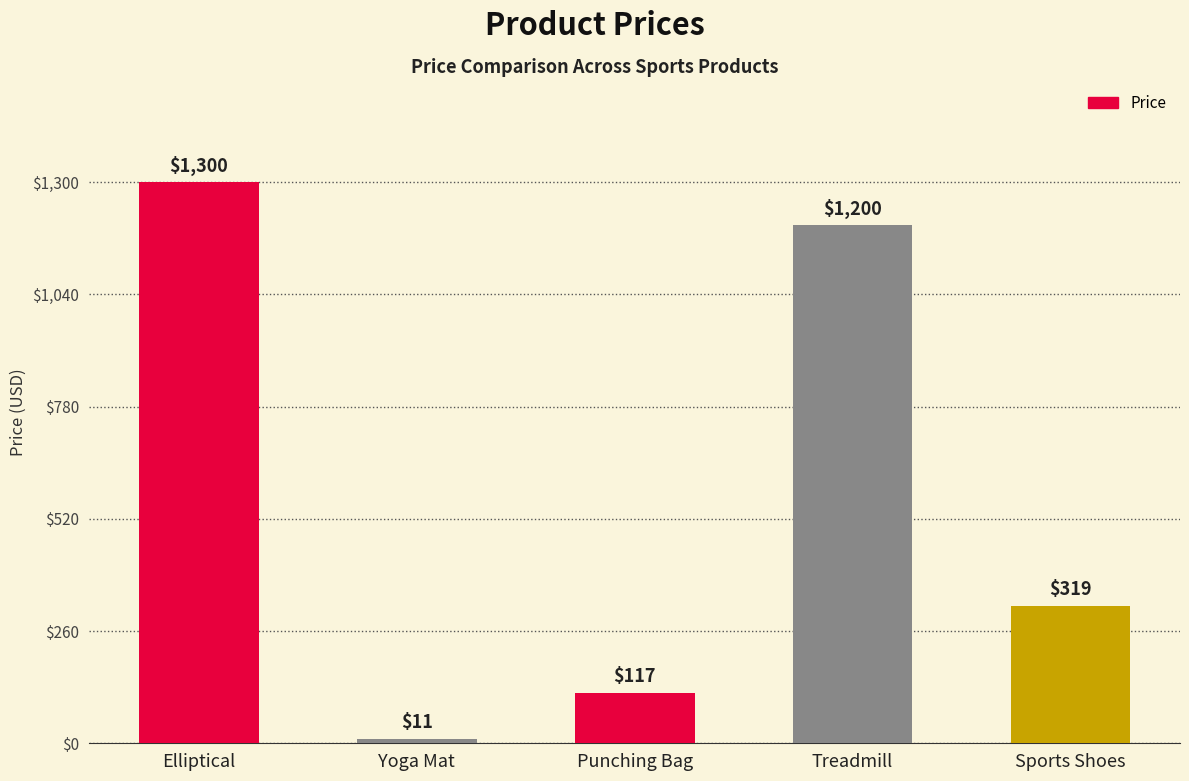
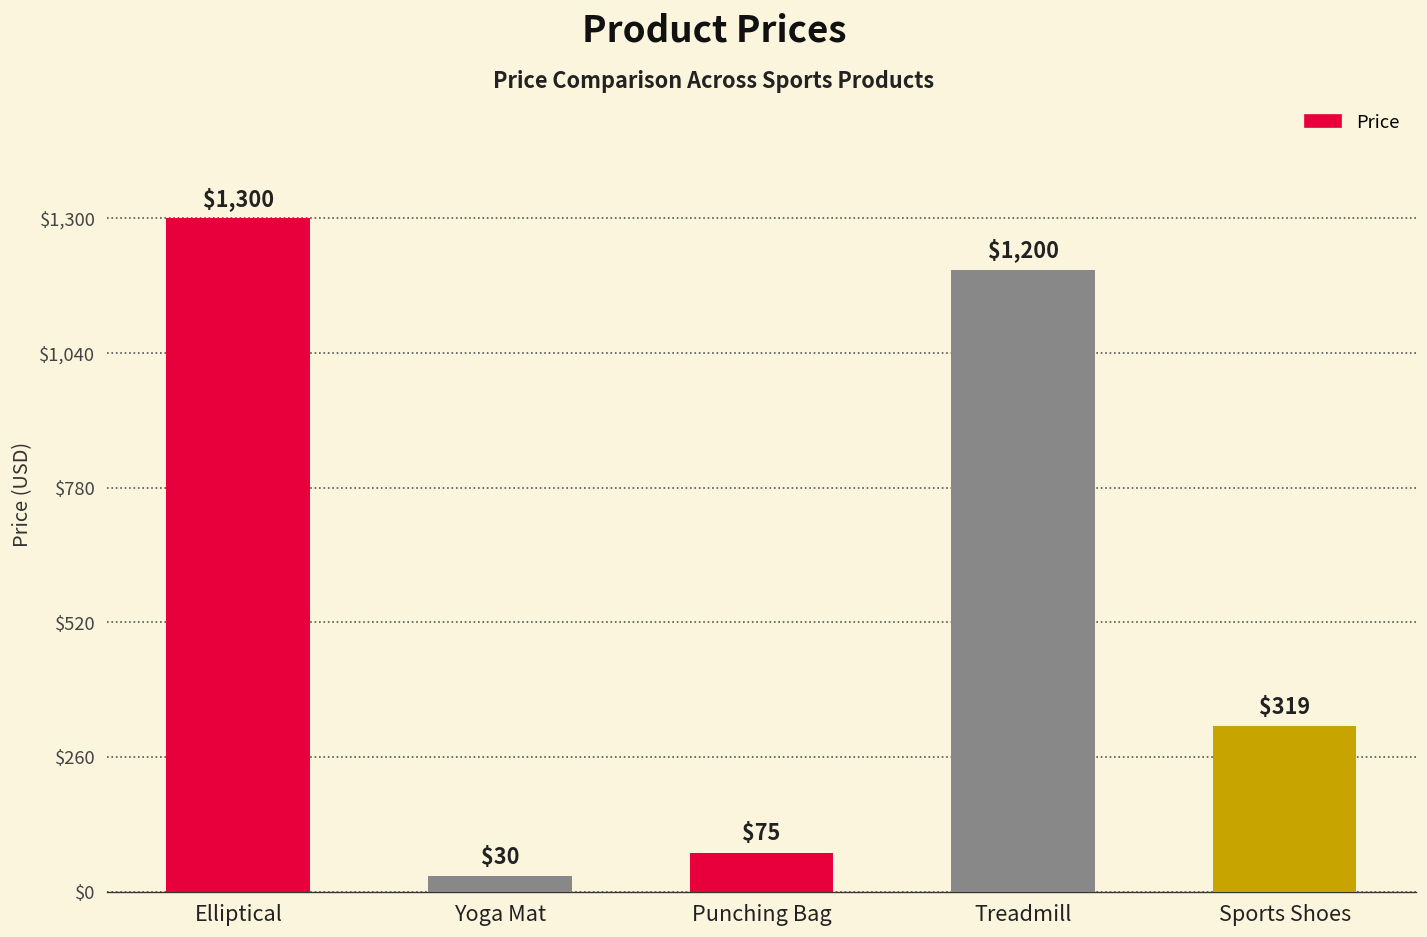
Yoga Mat: $11 -> $30
Punching Bag: $117 -> $75
